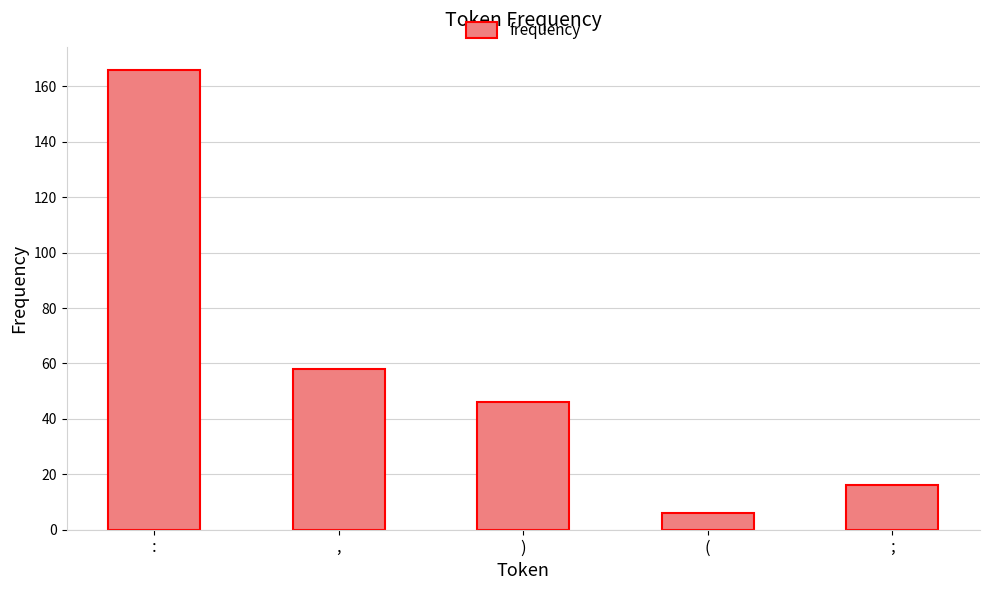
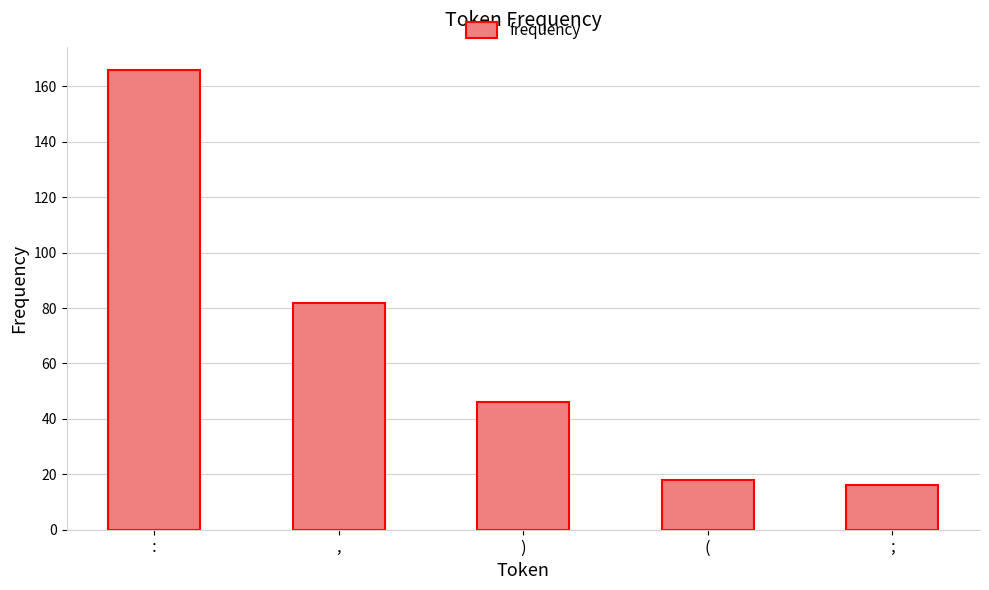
,: 58 -> 82
(: 6 -> 18
